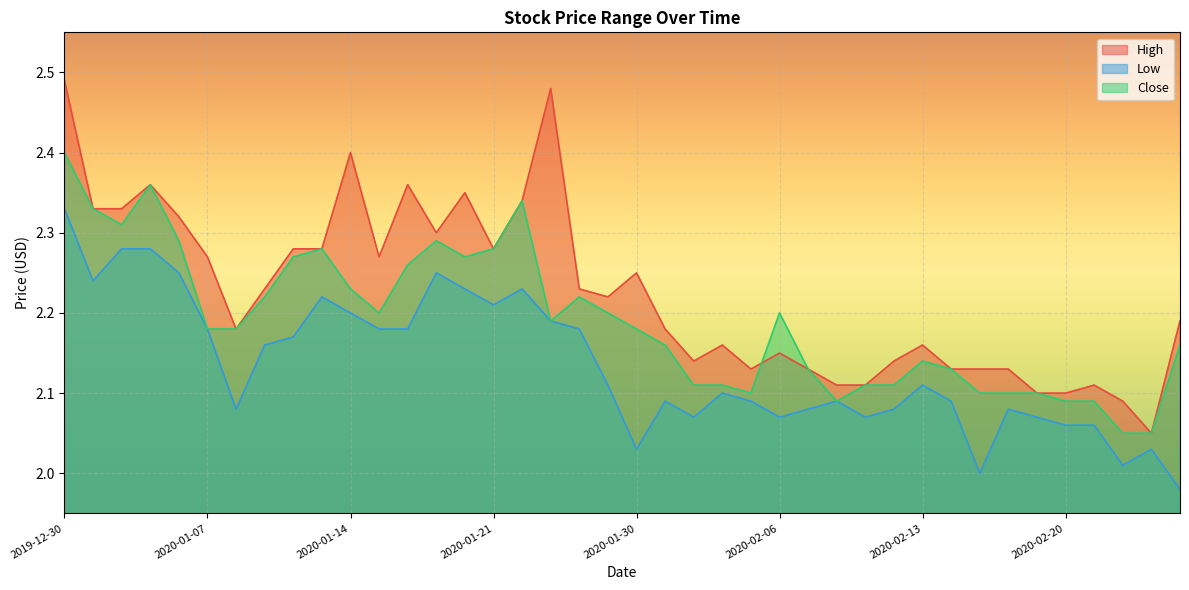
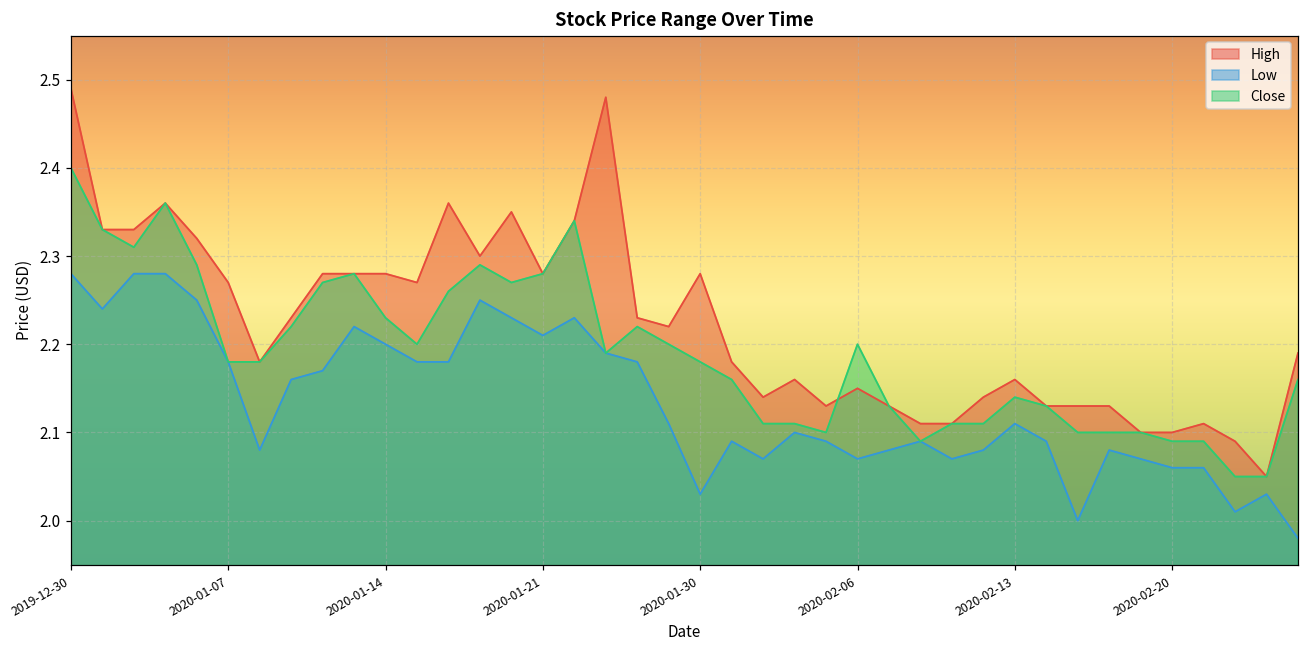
Low, 2019-12-30: 2.33 -> 2.28
High, 2020-01-14: 2.40 -> 2.28
High, 2020-01-30: 2.25 -> 2.28
